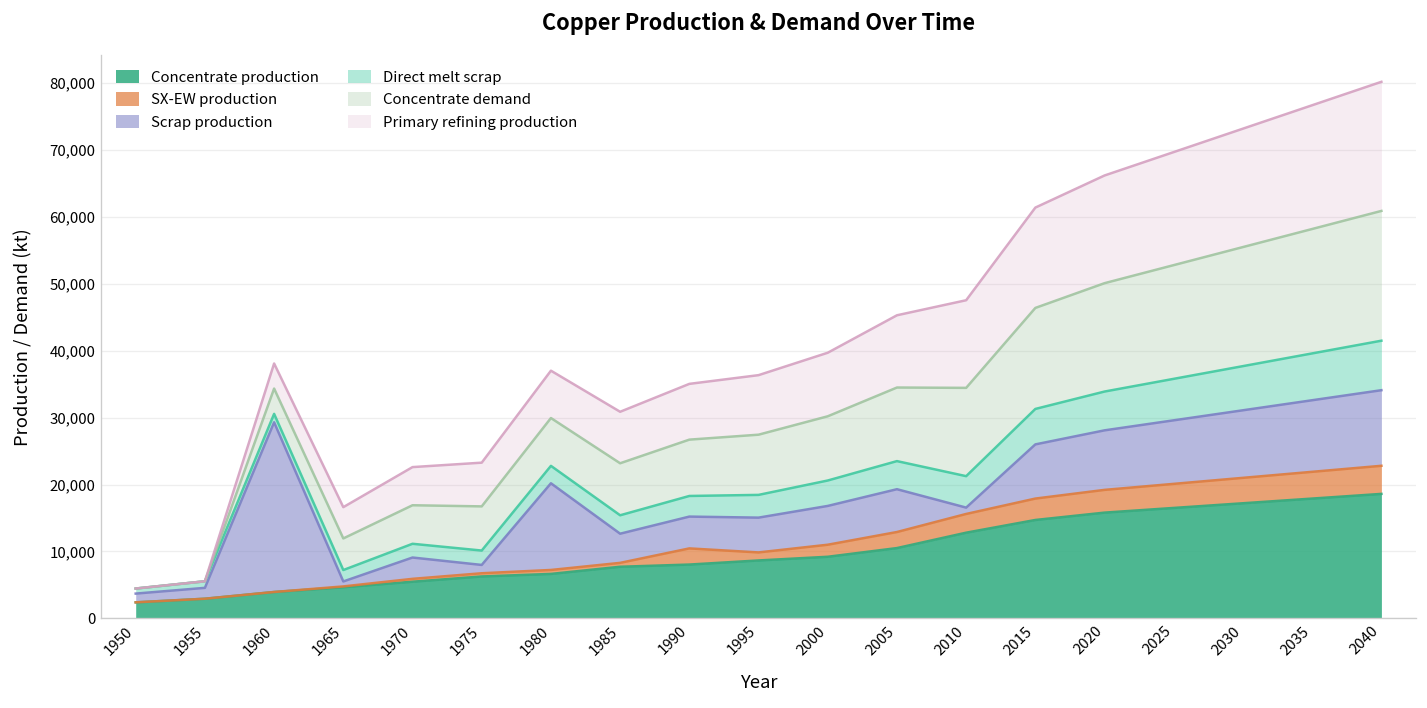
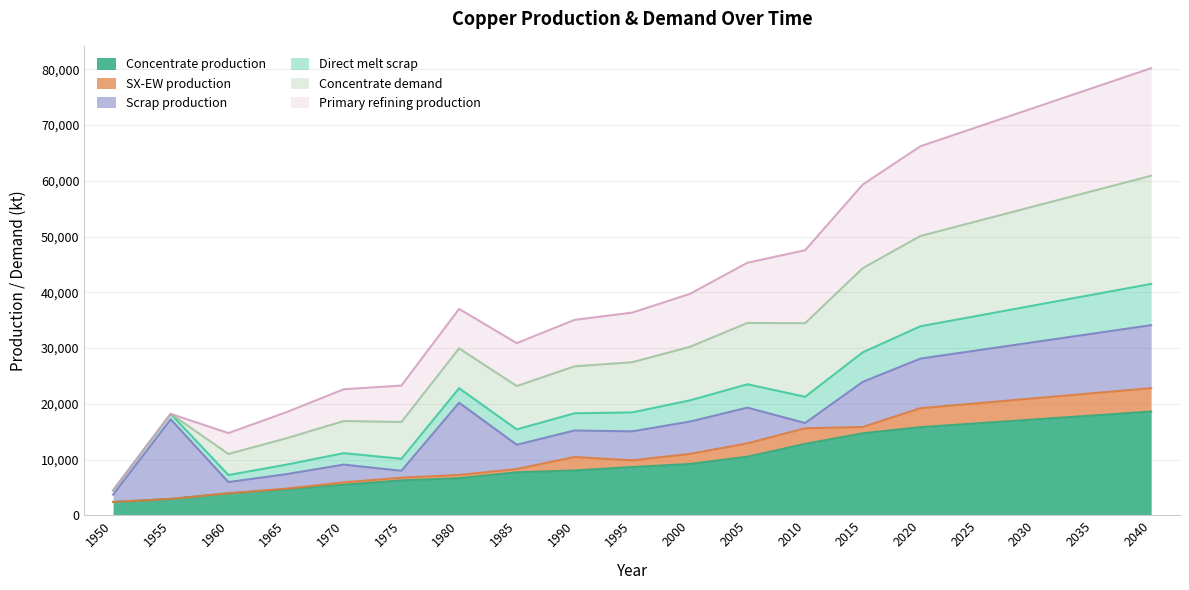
Scrap production, 1955: 2,000 -> 14,000
Scrap production, 1960: 25,000 -> 2,000
Scrap production, 1965: 1,000 -> 3,000
SX-EW production, 2015: 3,000 -> 1,000
